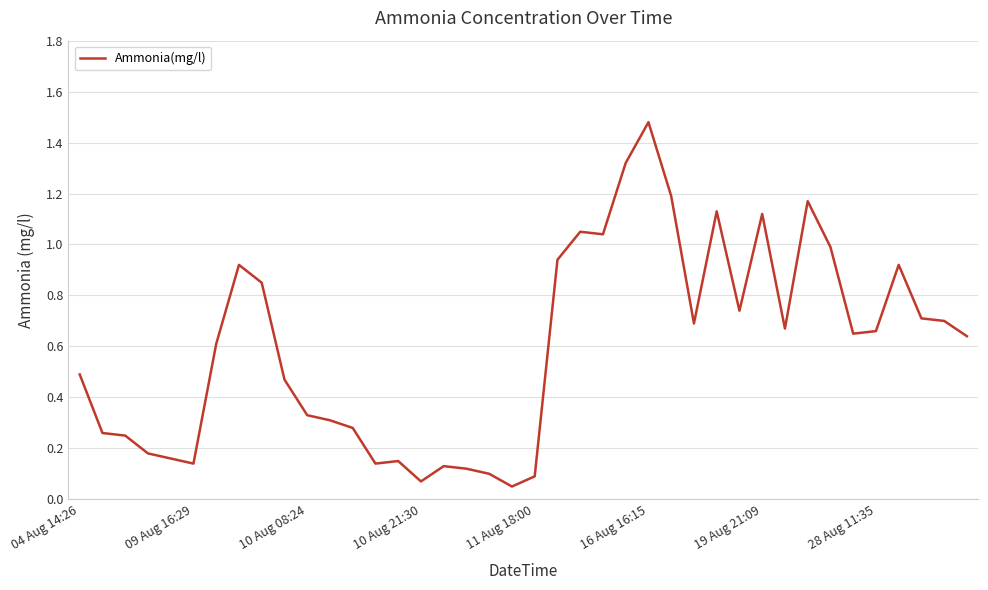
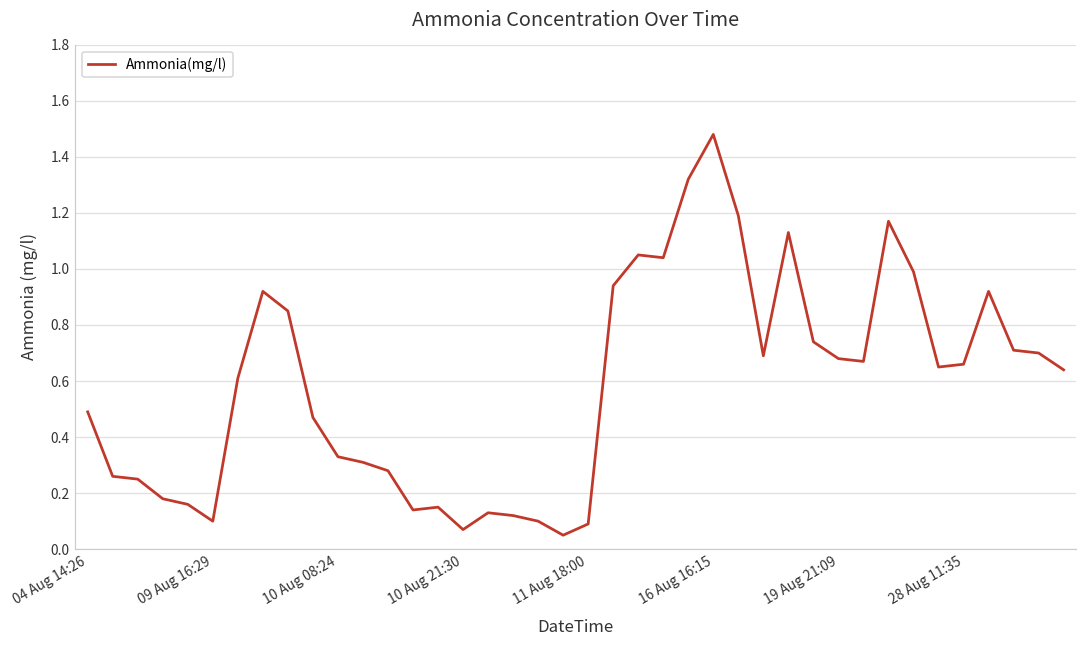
09 Aug 16:29: 0.14 -> 0.10
19 Aug 21:09: 1.12 -> 0.68
